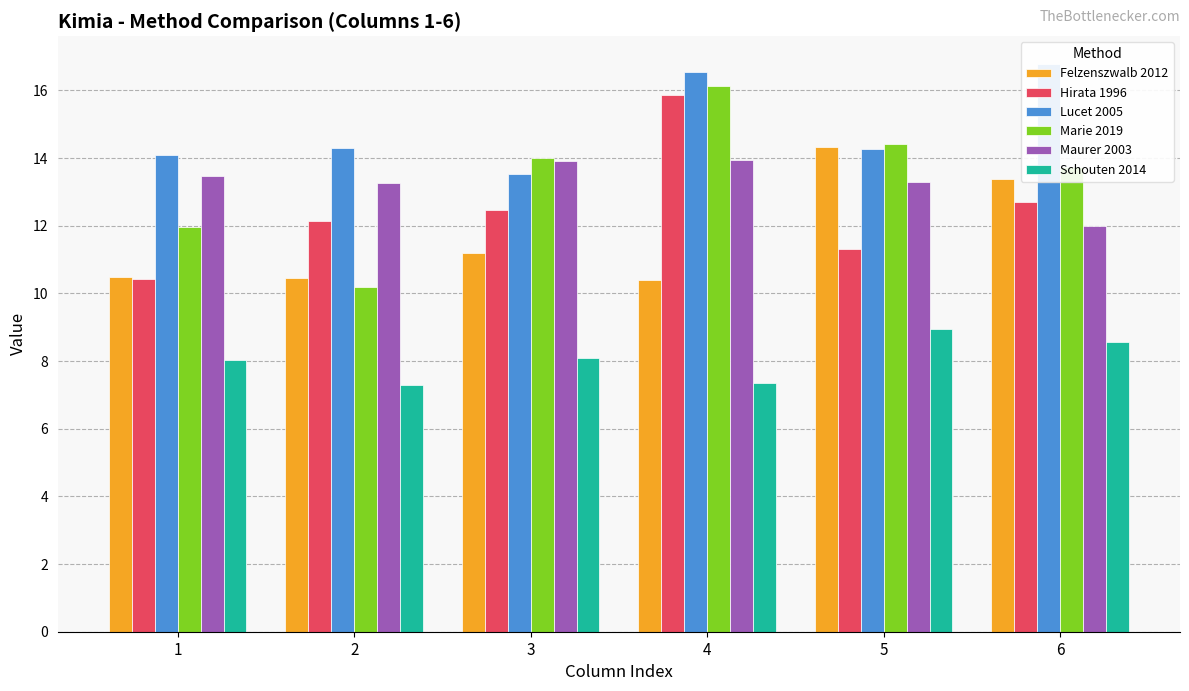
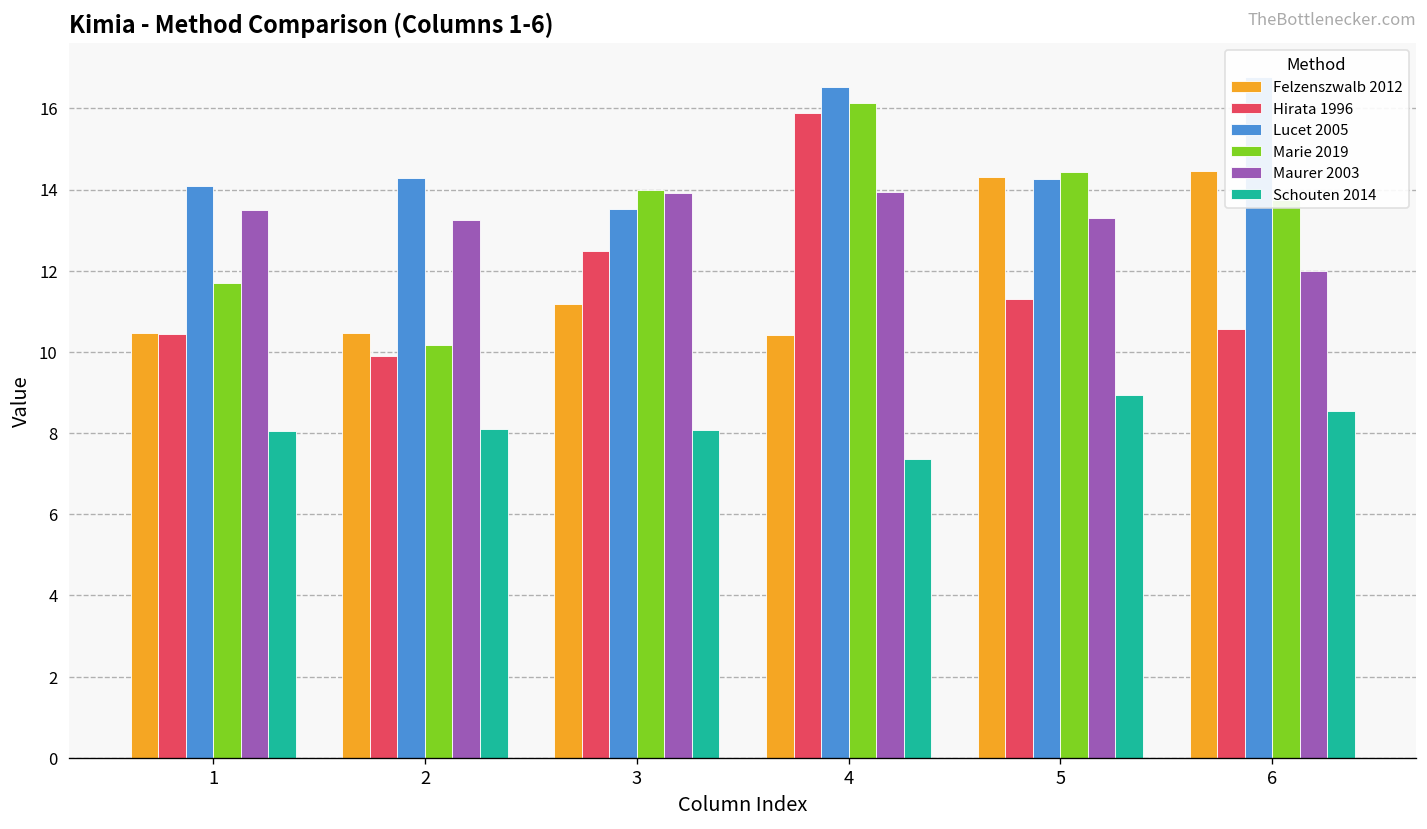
Marie 2019, 1: 12.0 -> 11.7
Hirata 1996, 2: 12.2 -> 9.9
Schouten 2014, 2: 7.3 -> 8.1
Felzenszwalb 2012, 6: 13.4 -> 14.5
Hirata 1996, 6: 12.7 -> 10.6
